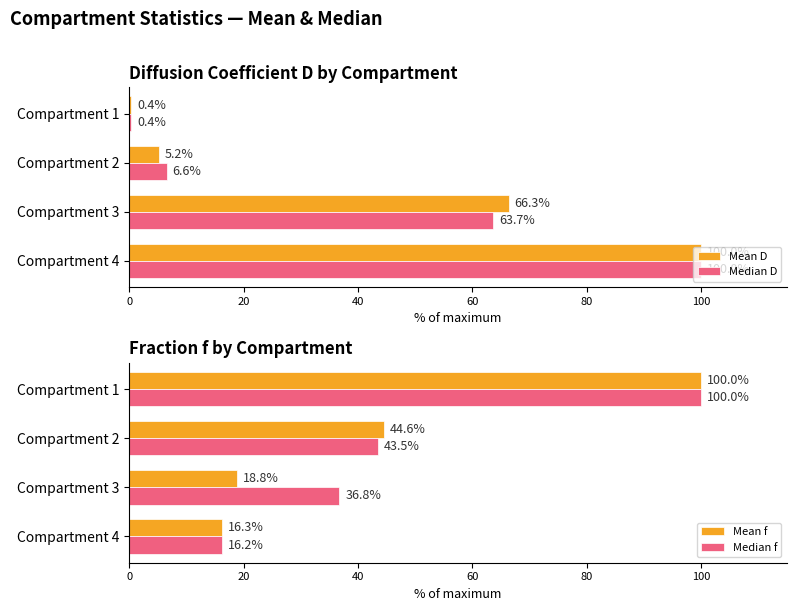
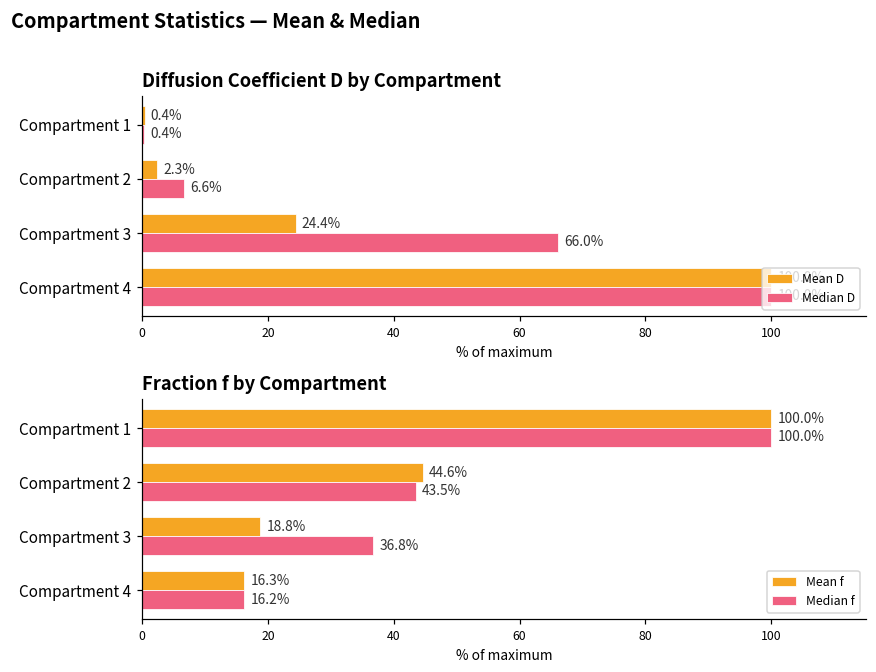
Diffusion Coefficient D by Compartment, Mean D, Compartment 2: 5.2% -> 2.3%
Diffusion Coefficient D by Compartment, Mean D, Compartment 3: 66.3% -> 24.4%
Diffusion Coefficient D by Compartment, Median D, Compartment 3: 63.7% -> 66.0%
